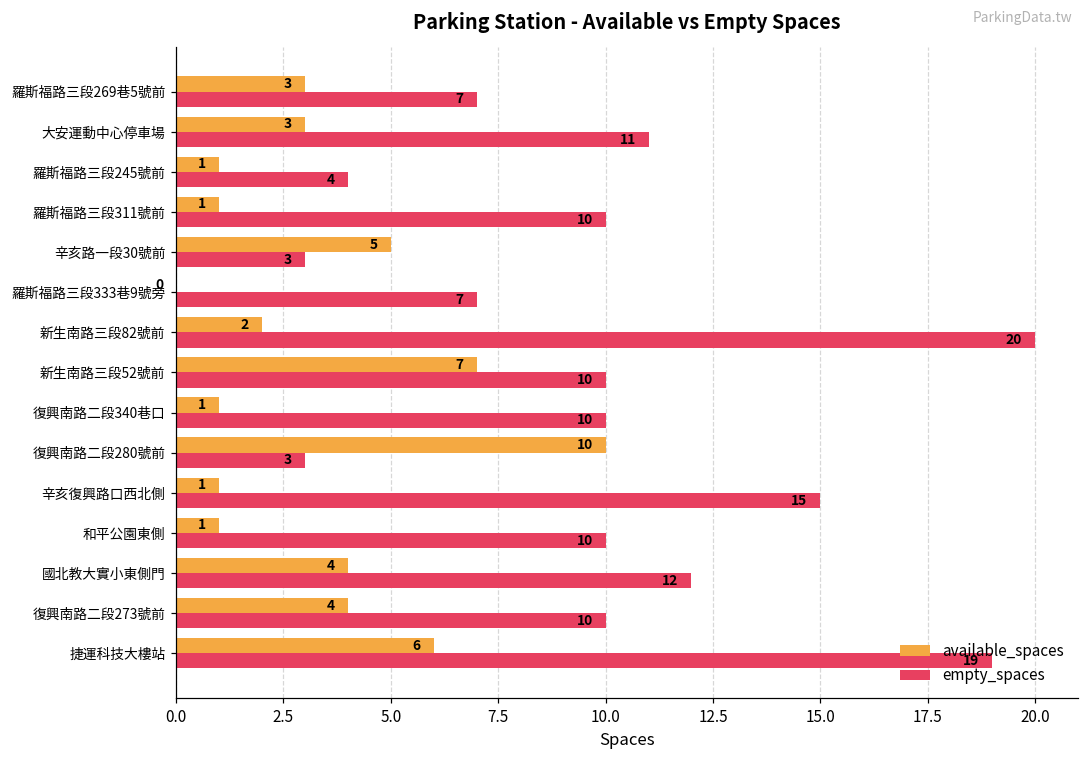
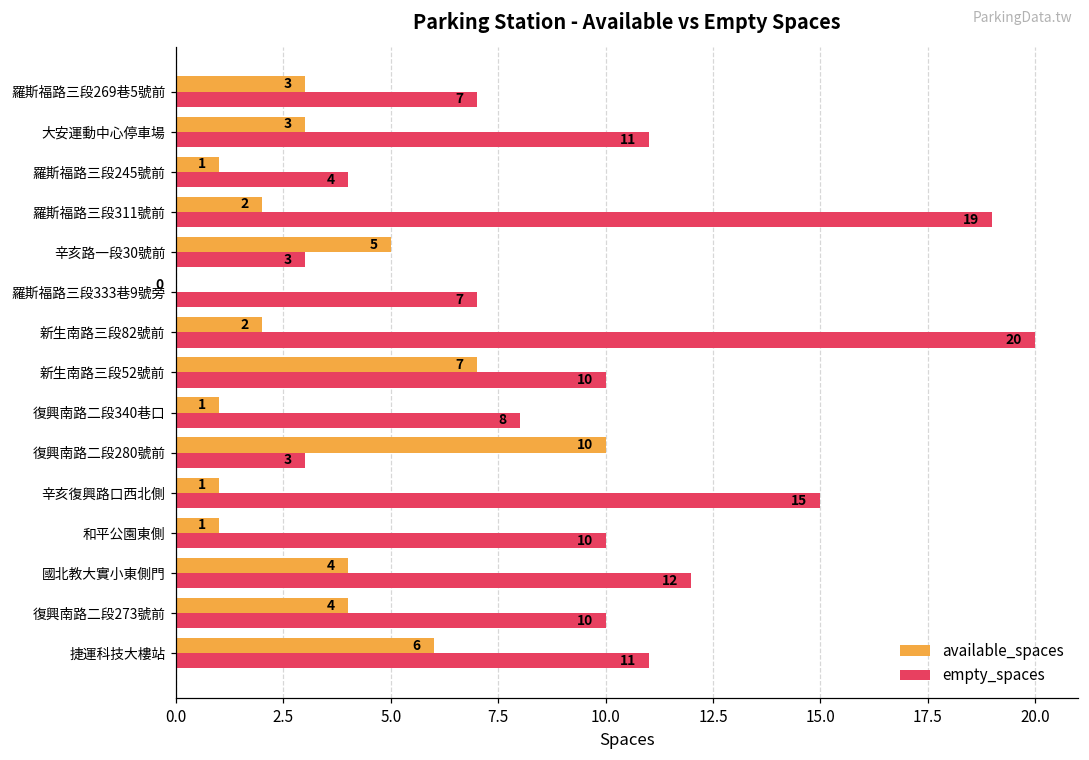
available_spaces, 羅斯福路三段311號前: 1 -> 2
empty_spaces, 羅斯福路三段311號前: 10 -> 19
empty_spaces, 復興南路二段340巷口: 10 -> 8
empty_spaces, 捷運科技大樓站: 19 -> 11
